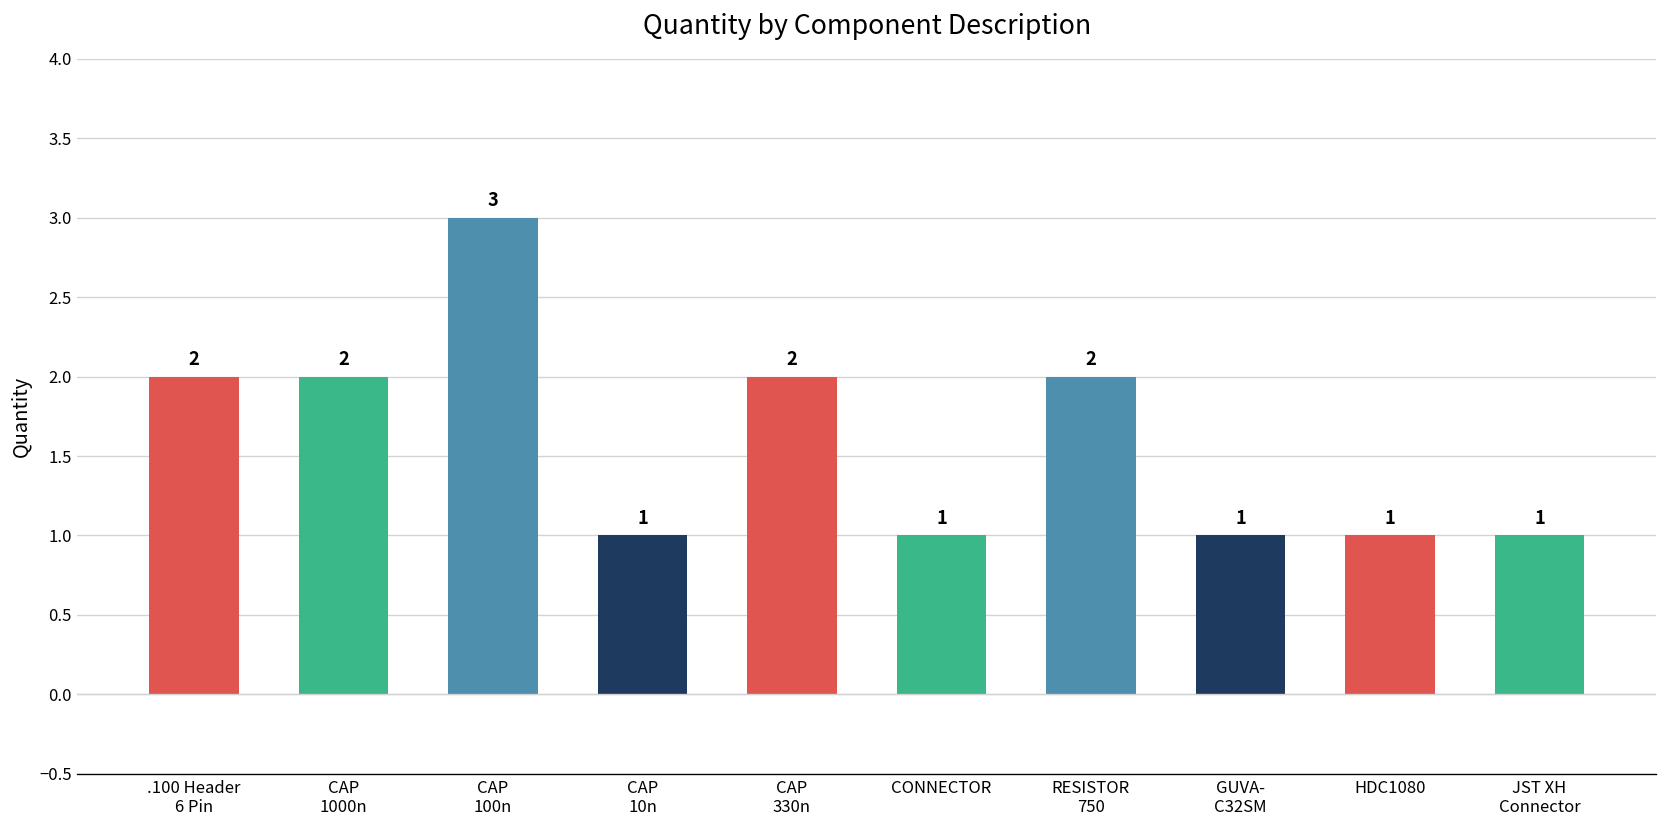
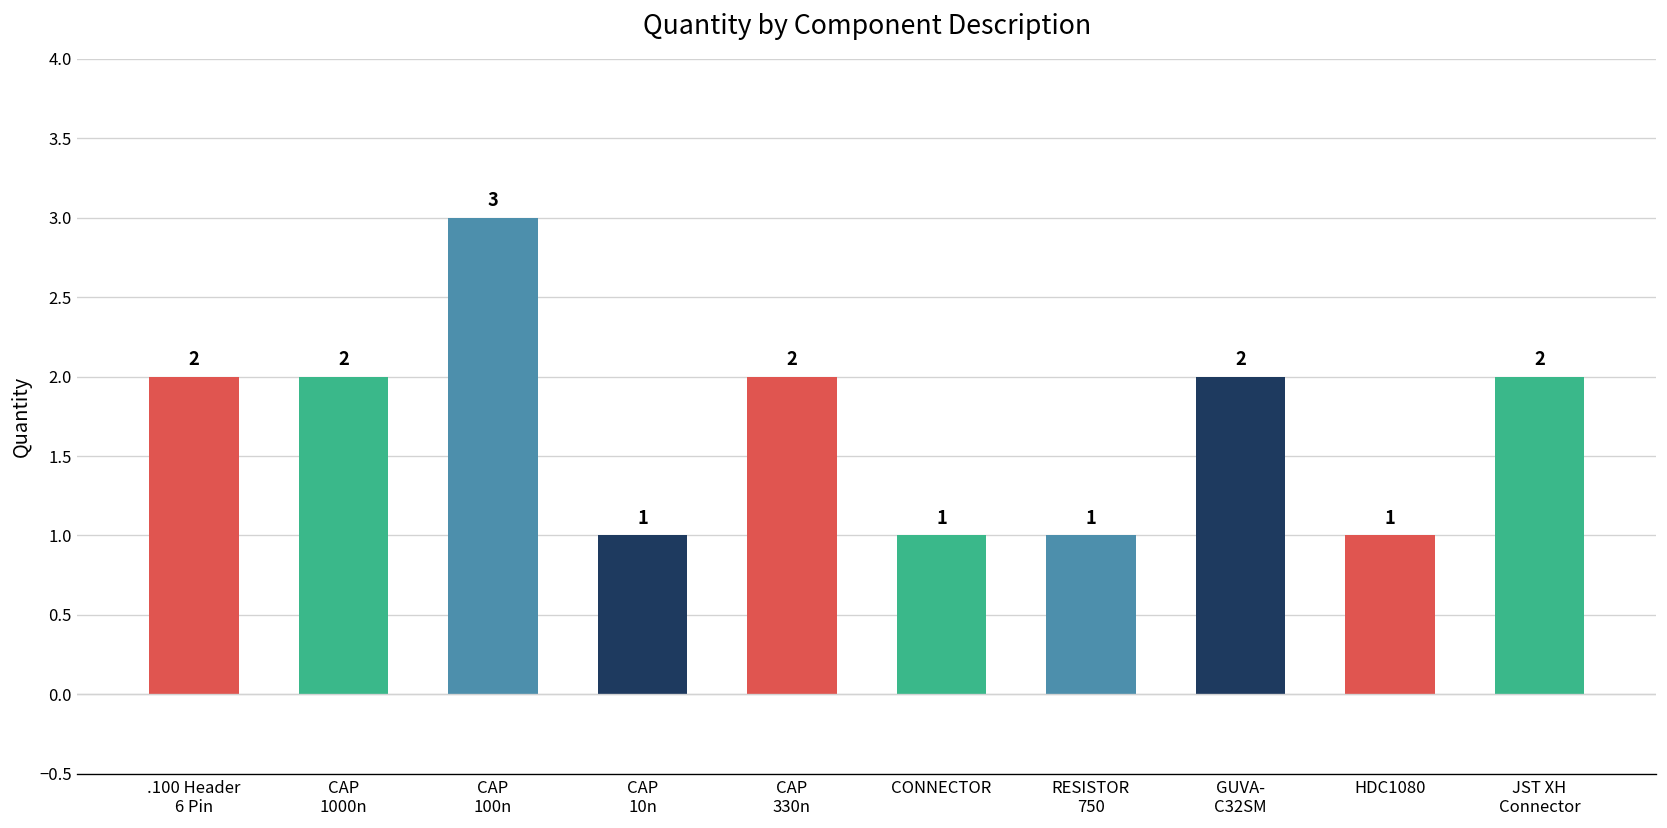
RESISTOR 750: 2 -> 1
GUVA- C32SM: 1 -> 2
JST XH Connector: 1 -> 2
